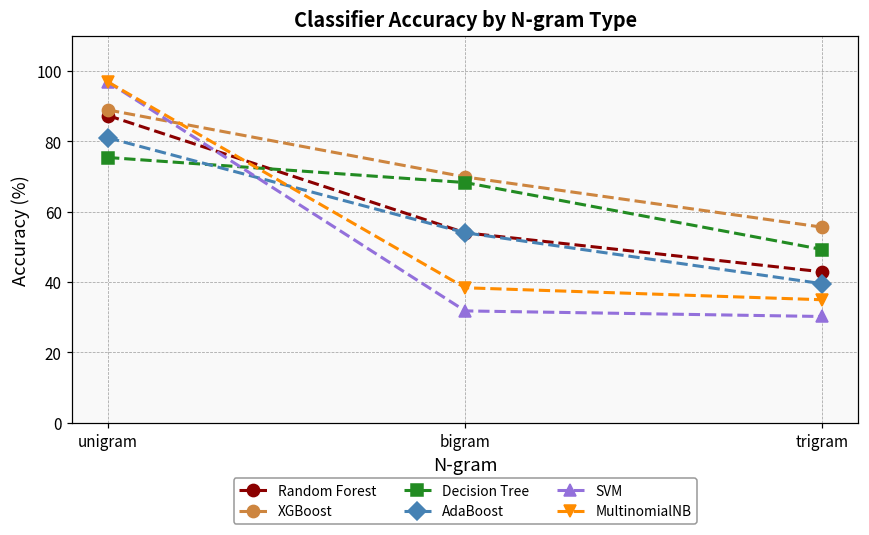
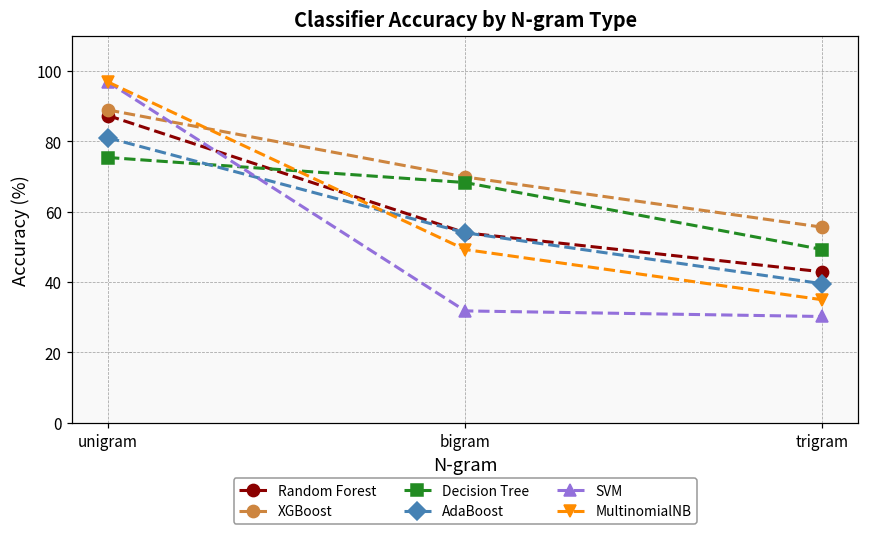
MultinomialNB, bigram: 38 -> 49
